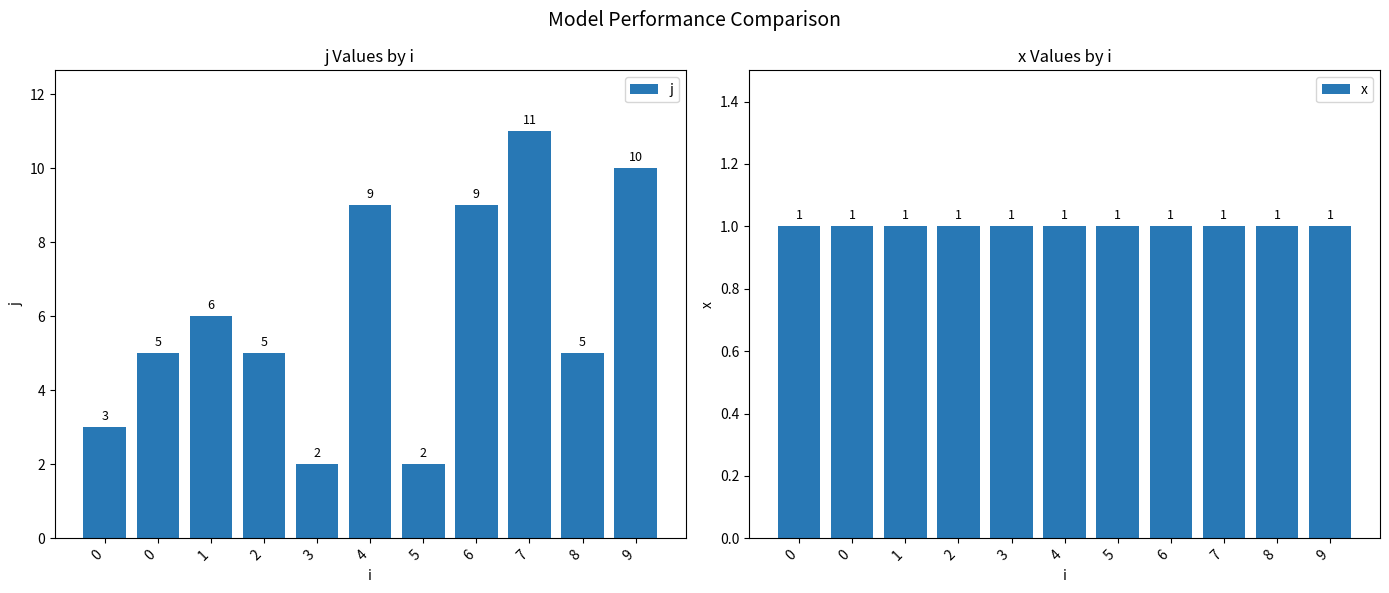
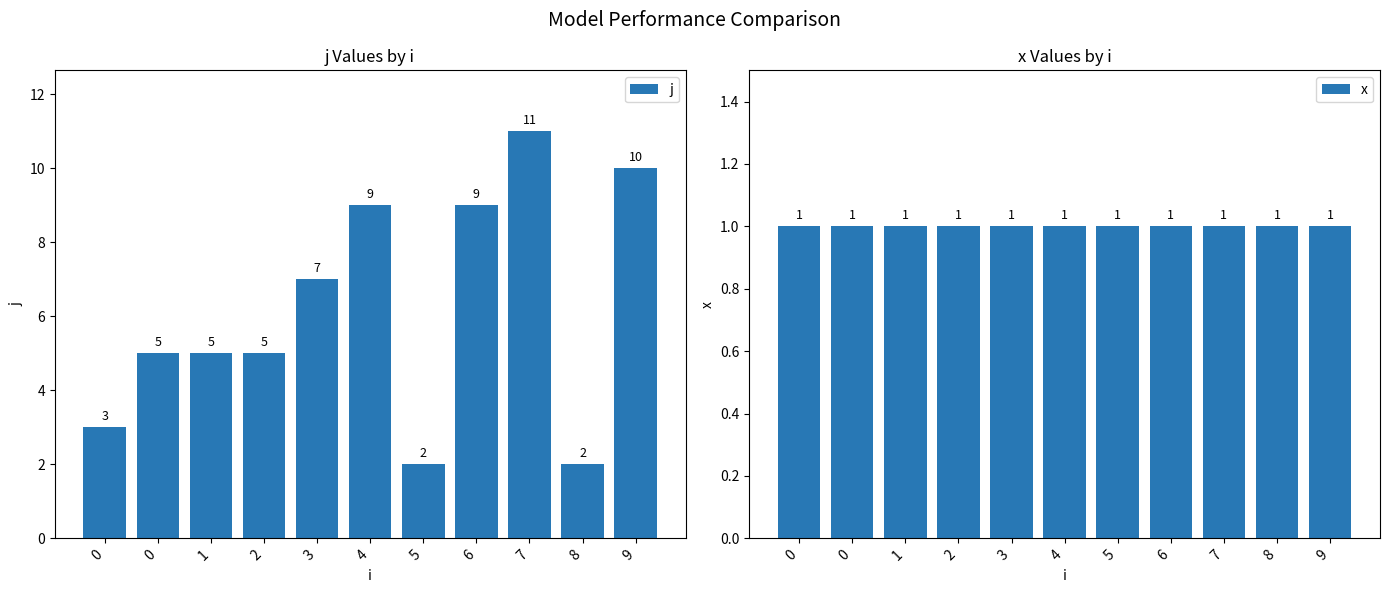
j Values by i, 1: 6 -> 5
j Values by i, 3: 2 -> 7
j Values by i, 8: 5 -> 2
